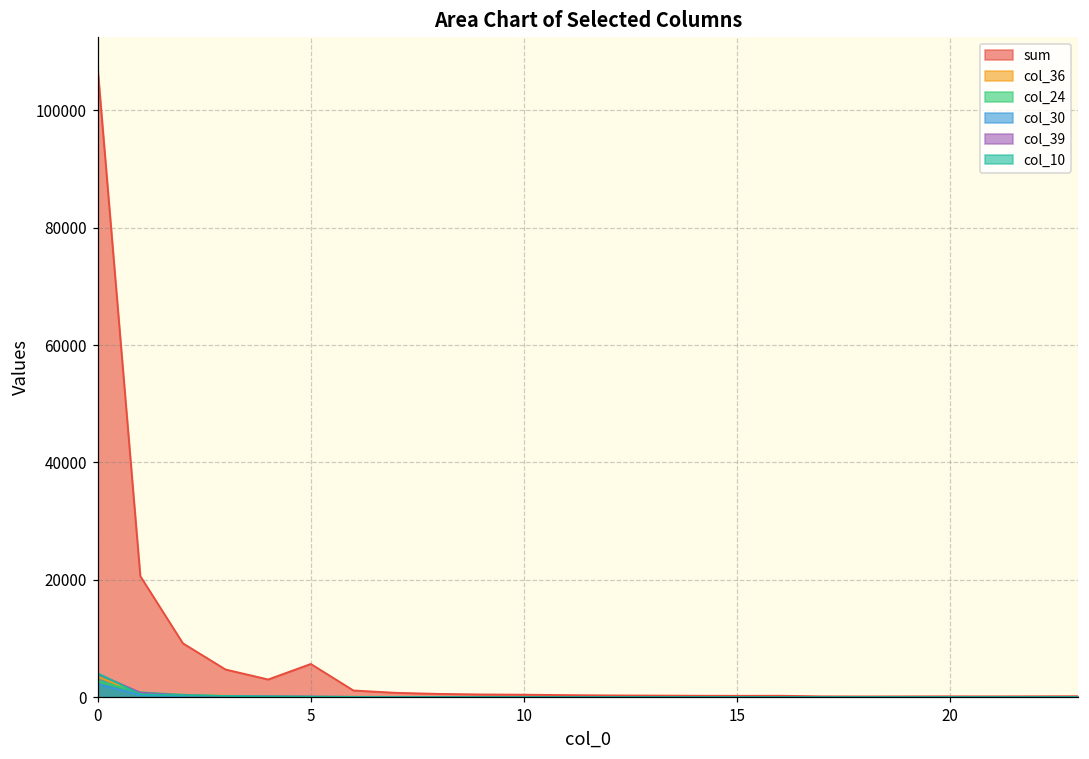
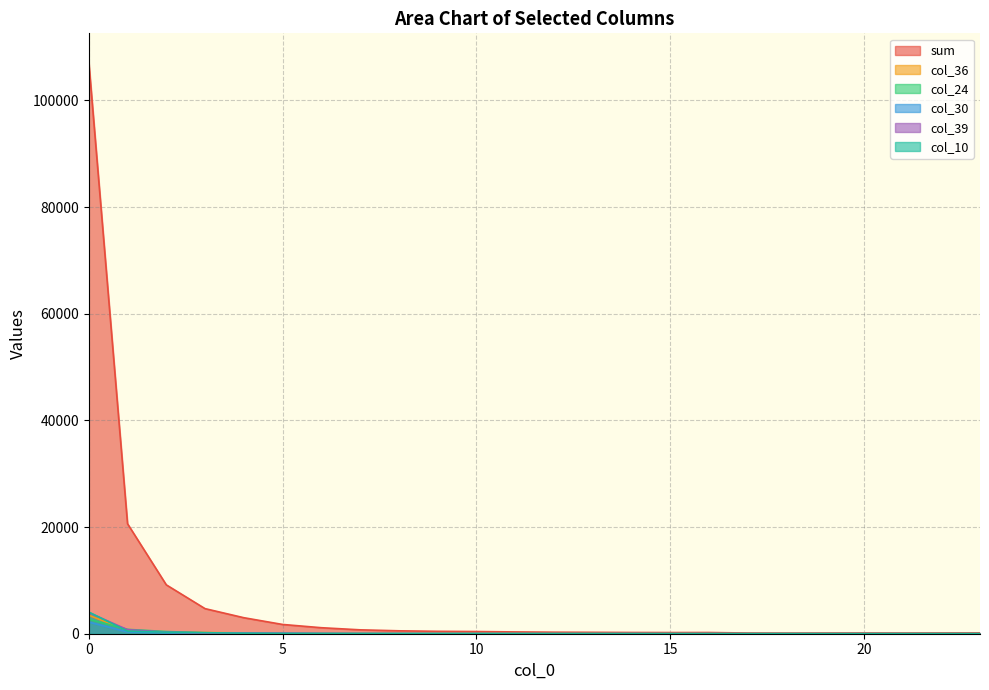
sum, 5: 6000 -> 2000
